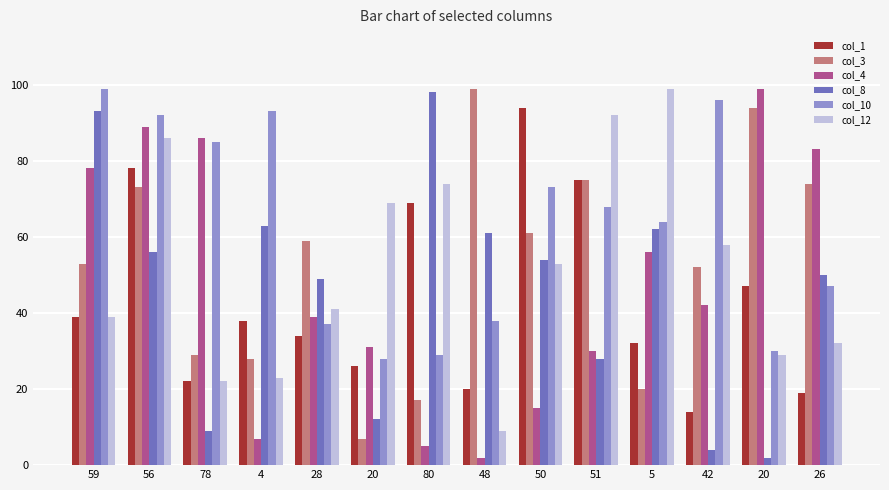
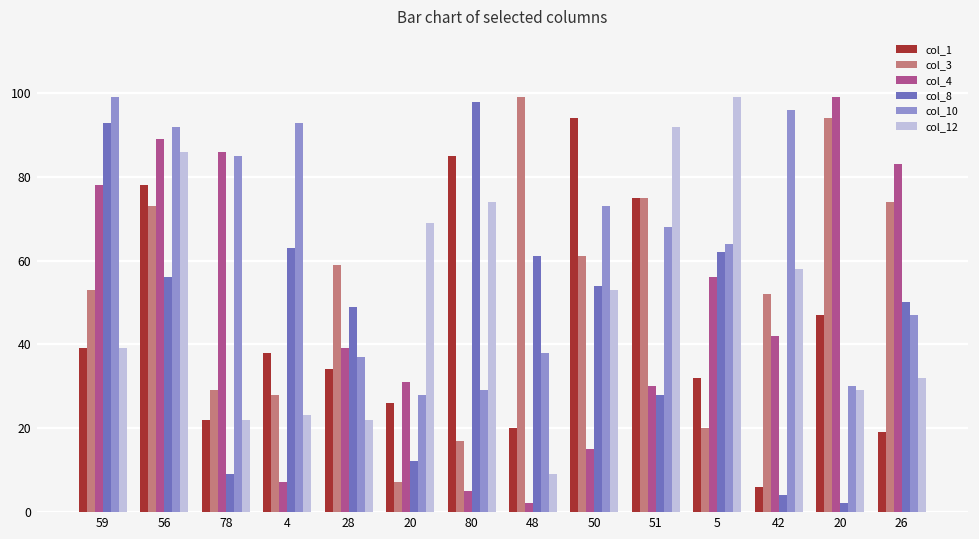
col_12, 28: 41 -> 22
col_1, 80: 69 -> 85
col_1, 42: 14 -> 6
